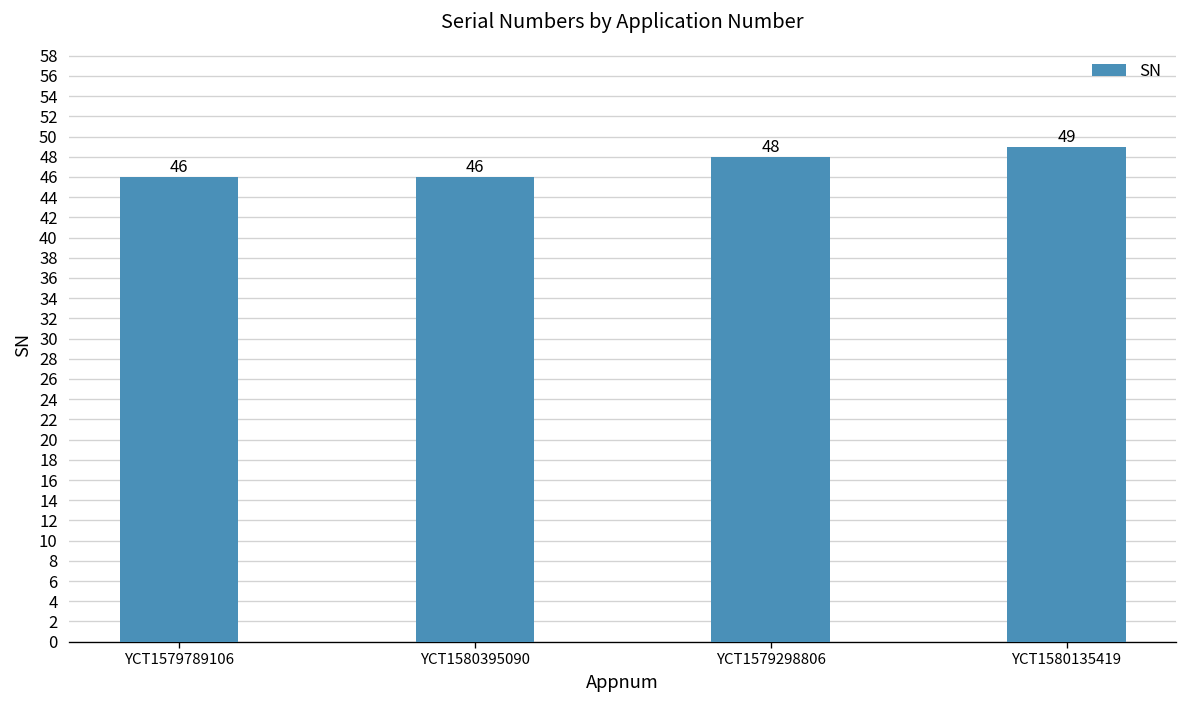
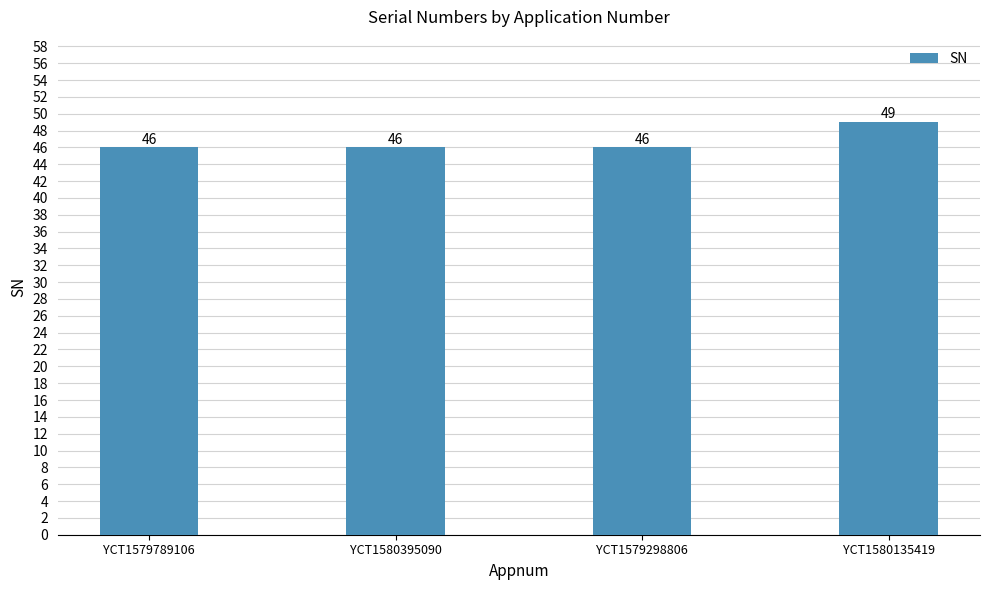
YCT1579298806: 48 -> 46
